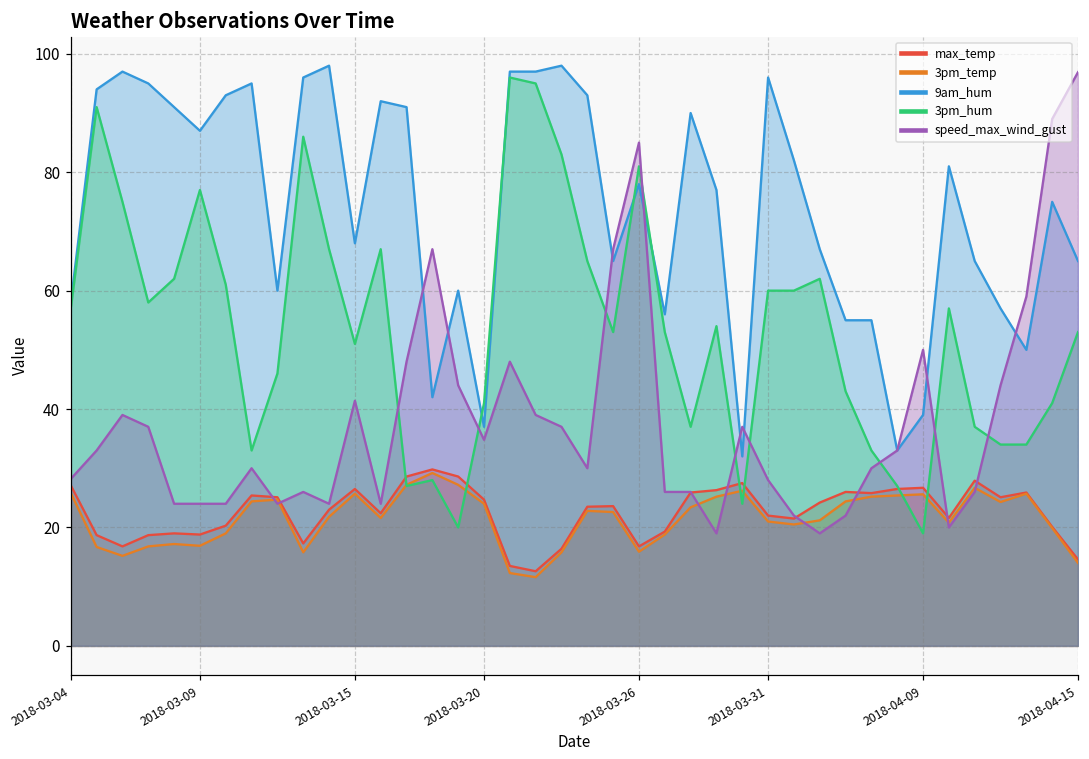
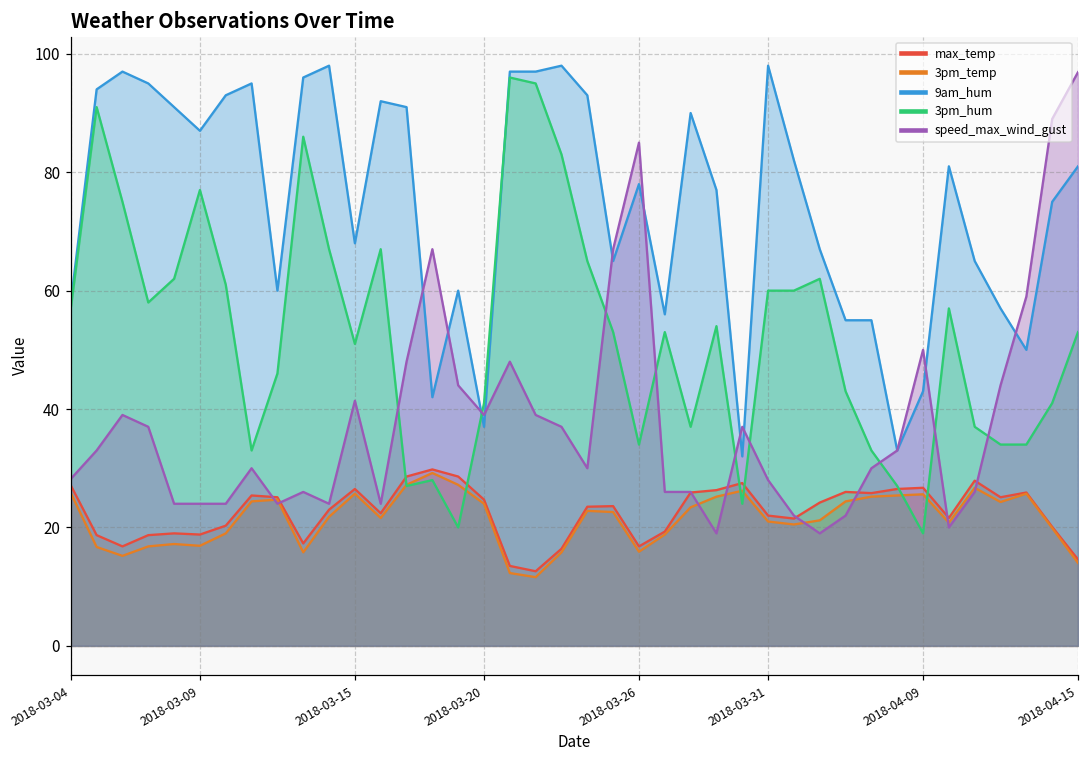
speed_max_wind_gust, 2018-03-20: 35 -> 39
3pm_hum, 2018-03-26: 81 -> 34
9am_hum, 2018-03-31: 96 -> 98
9am_hum, 2018-04-09: 39 -> 43
9am_hum, 2018-04-15: 65 -> 81
